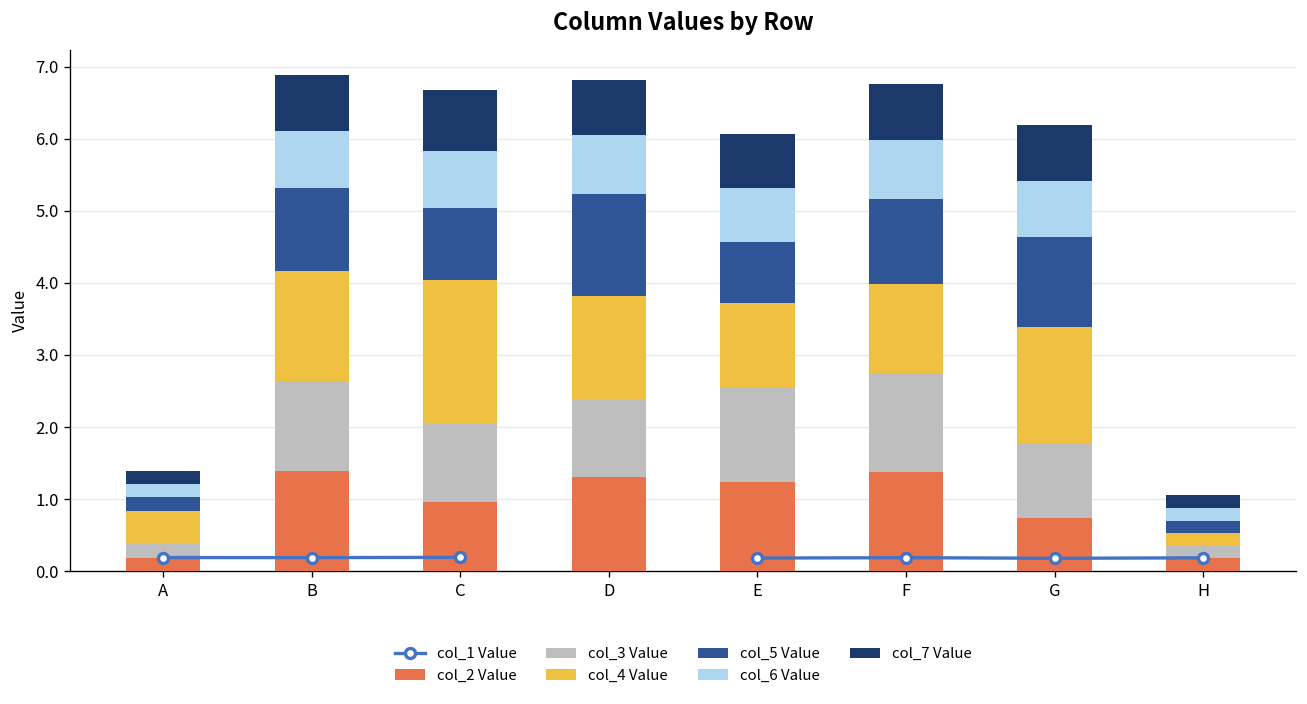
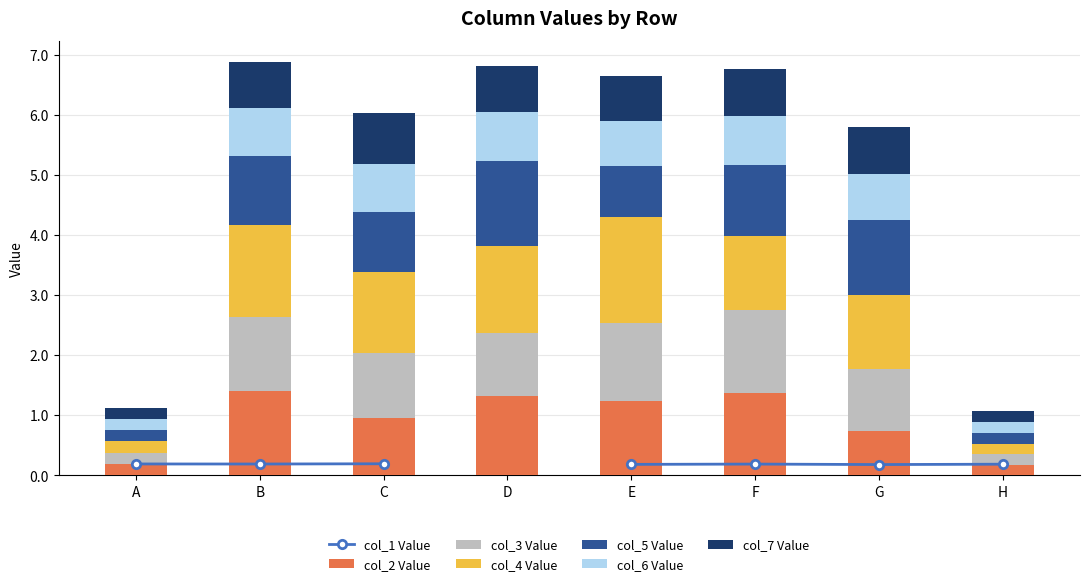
col_4 Value, A: 0.5 -> 0.2
col_4 Value, C: 2.0 -> 1.3
col_4 Value, E: 1.2 -> 1.8
col_4 Value, G: 1.6 -> 1.2
